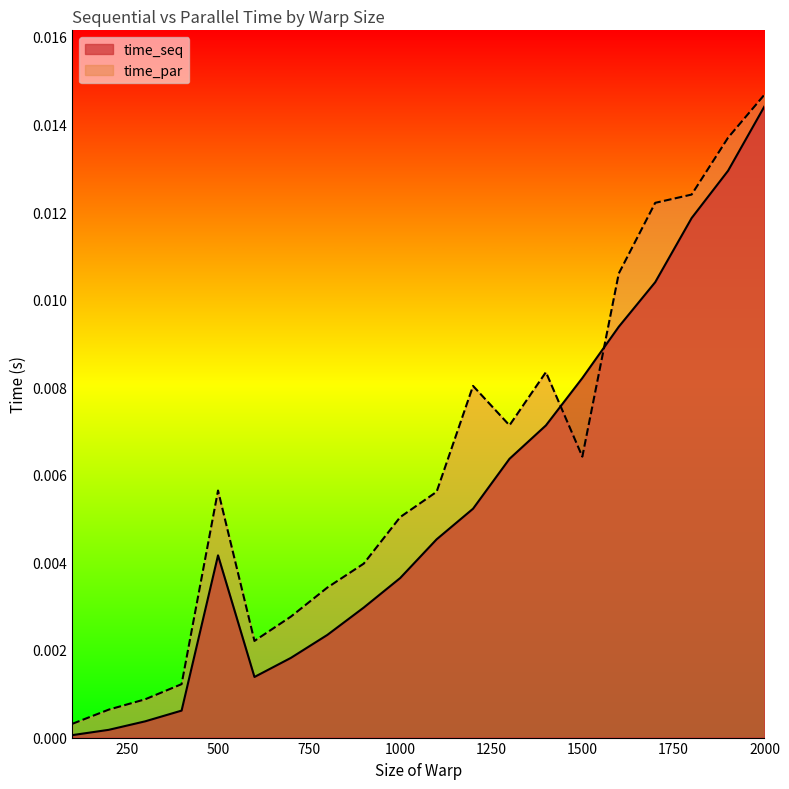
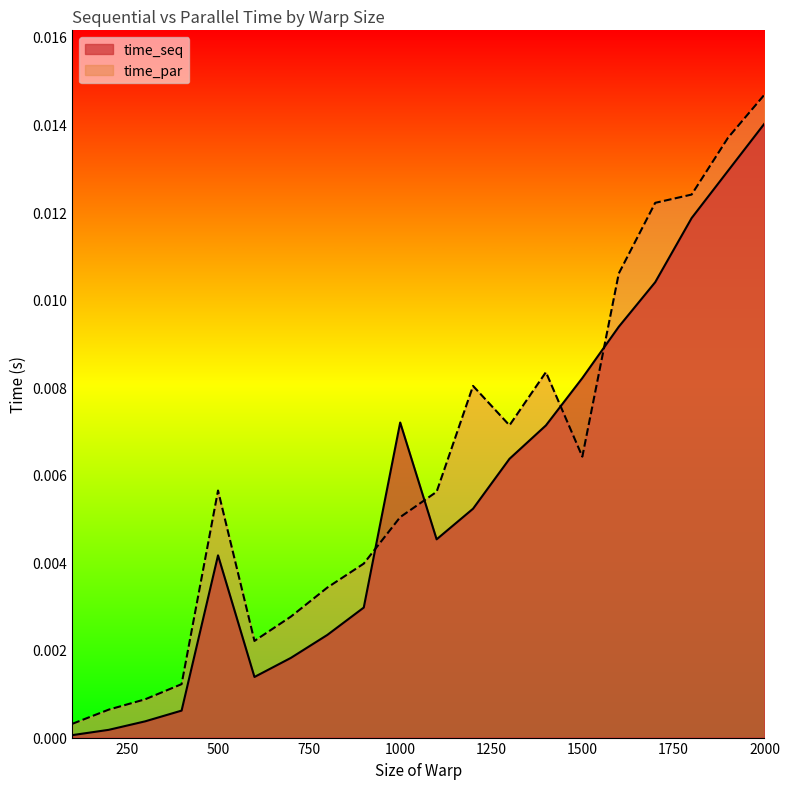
time_seq, 1000: 0.0036 -> 0.0072
time_seq, 2000: 0.0144 -> 0.0140
